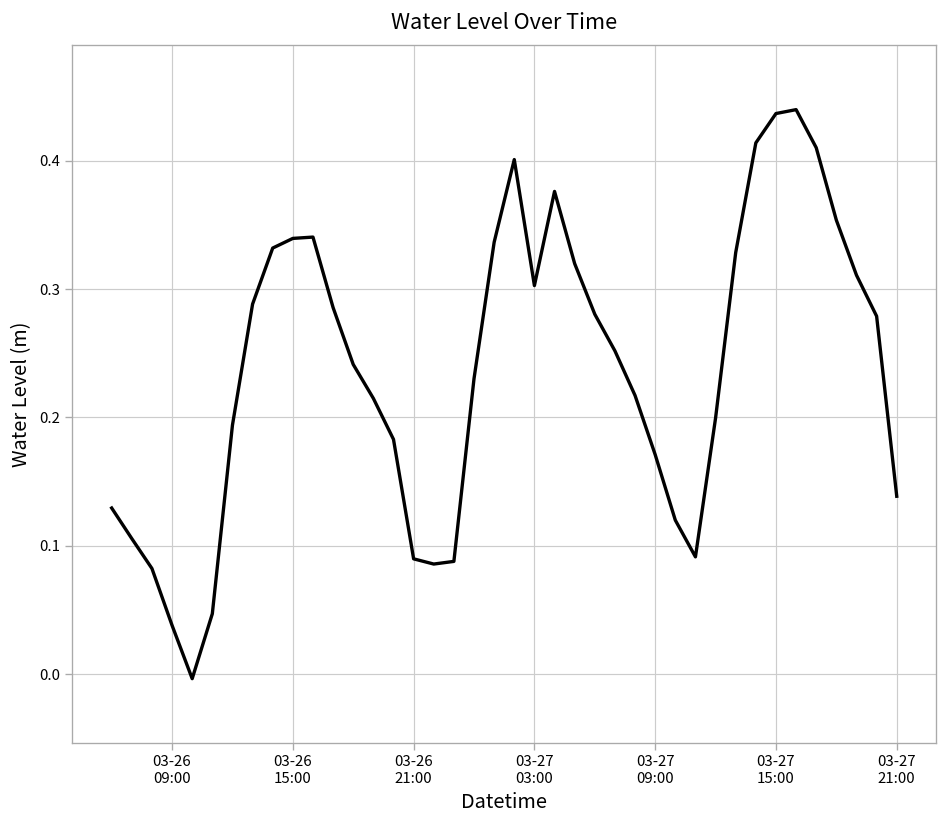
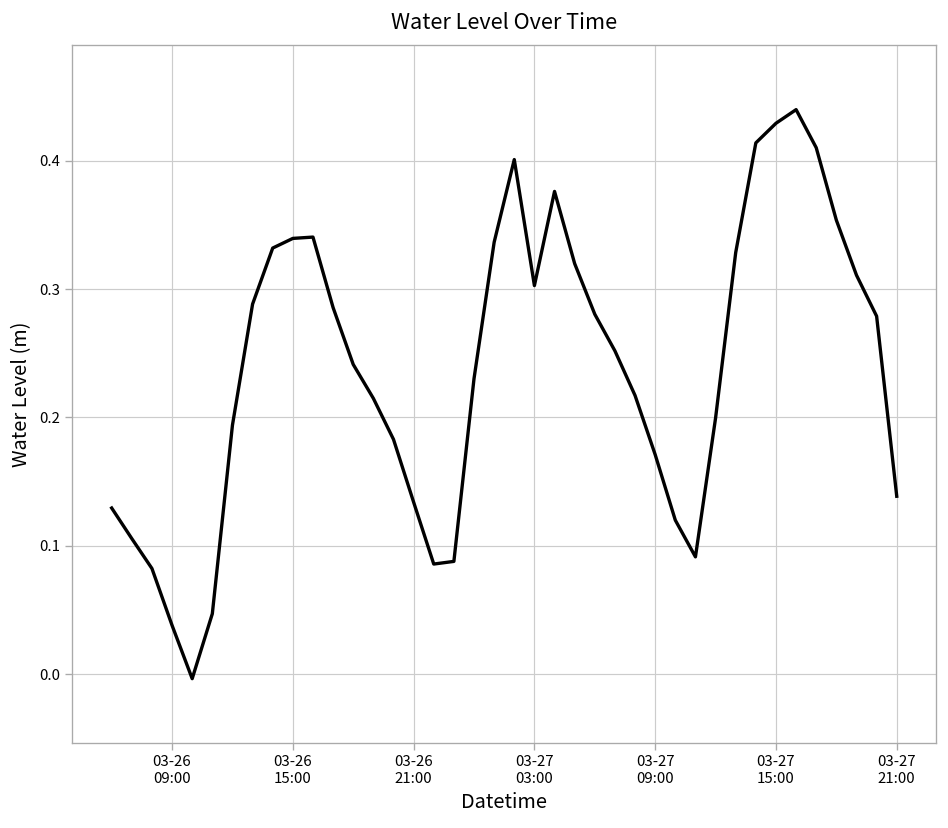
03-26 21:00: 0.090 -> 0.134
03-27 15:00: 0.437 -> 0.429
